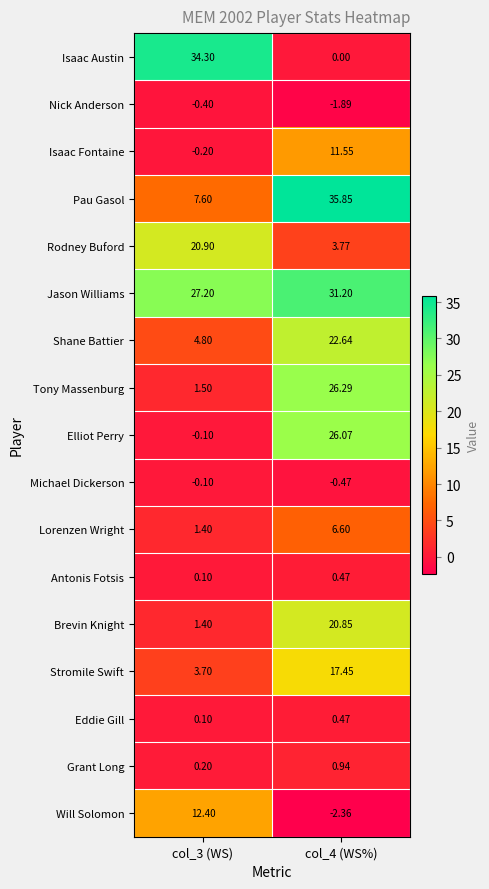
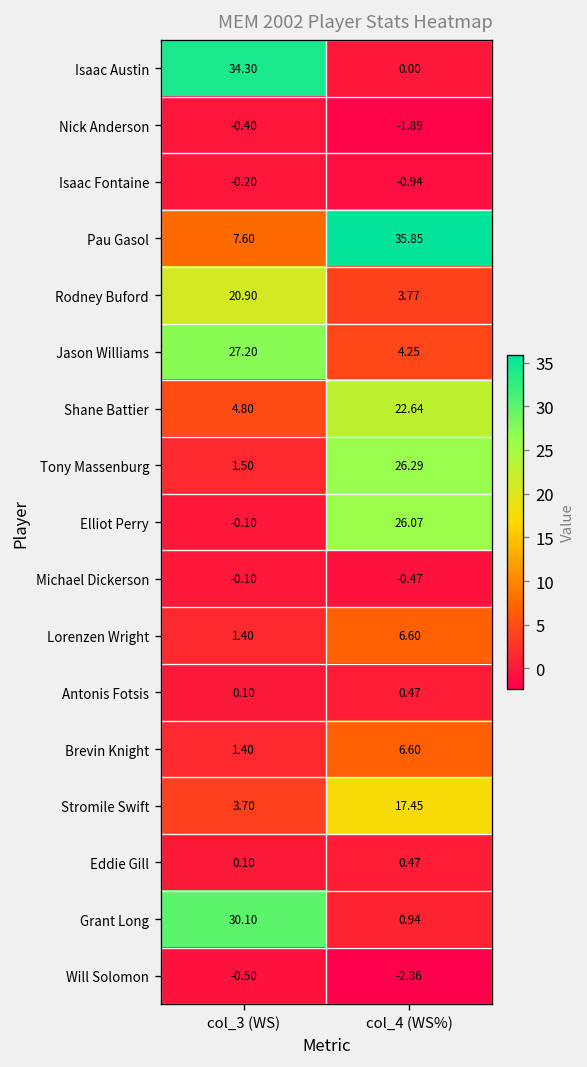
Isaac Fontaine, col_4 (WS%): 11.55 -> -0.94
Jason Williams, col_4 (WS%): 31.20 -> 4.25
Brevin Knight, col_4 (WS%): 20.85 -> 6.60
Grant Long, col_3 (WS): 0.20 -> 30.10
Will Solomon, col_3 (WS): 12.40 -> -0.50
